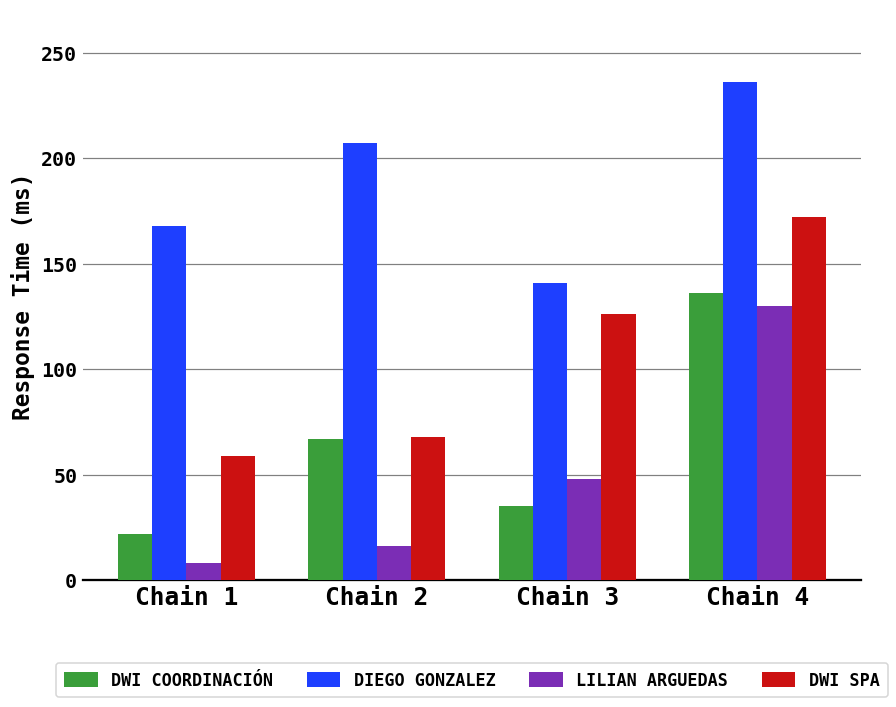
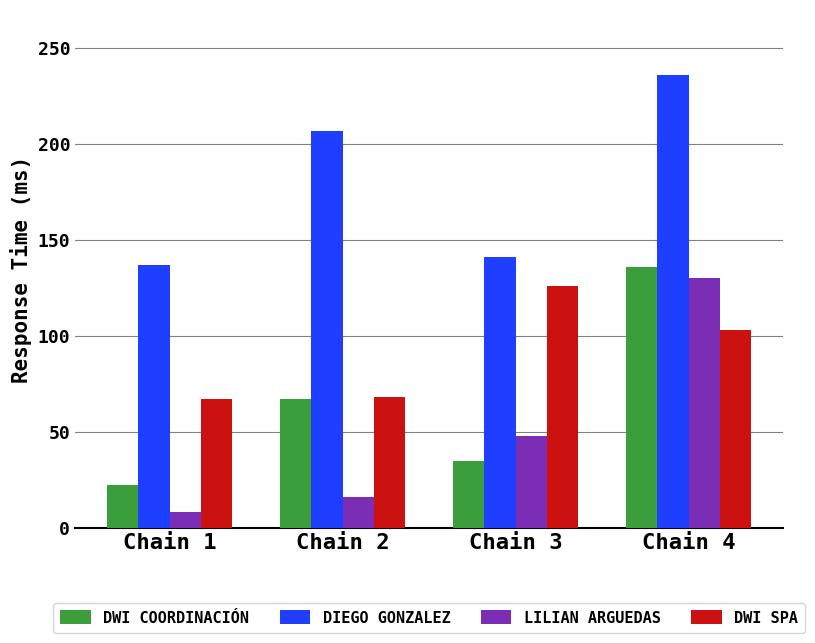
DIEGO GONZALEZ, Chain 1: 168 -> 137
DWI SPA, Chain 1: 59 -> 67
DWI SPA, Chain 4: 172 -> 103
